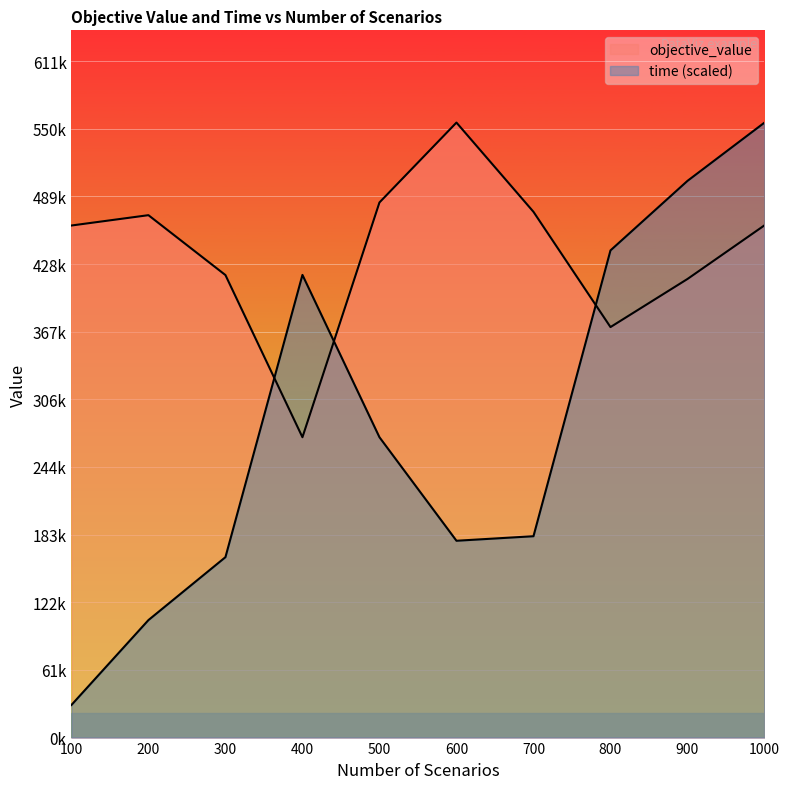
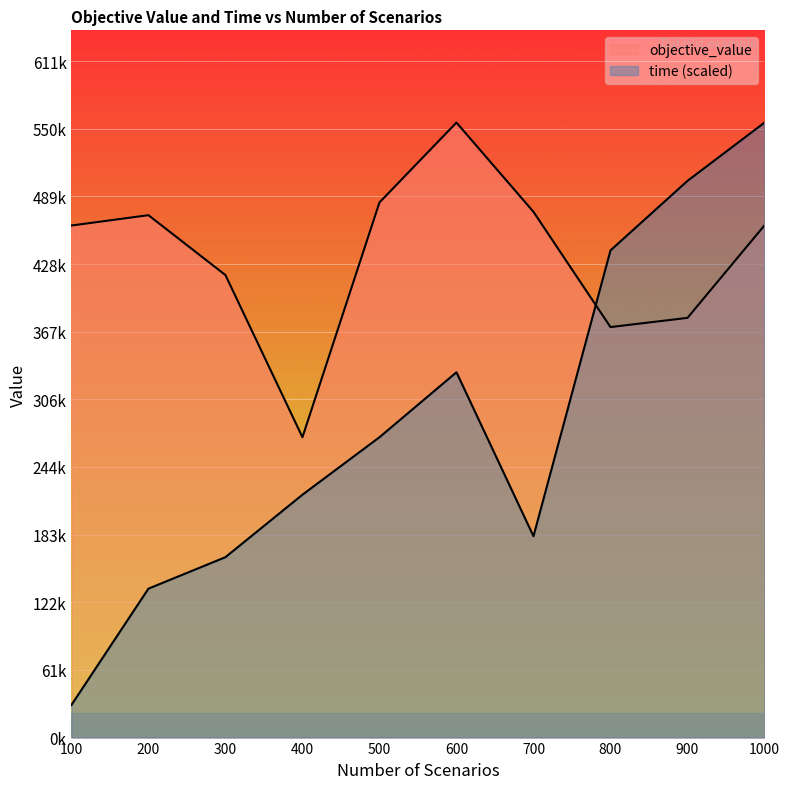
time (scaled), 200: 106000 -> 135000
time (scaled), 400: 418000 -> 219000
time (scaled), 600: 178000 -> 330000
objective_value, 900: 414000 -> 379000
